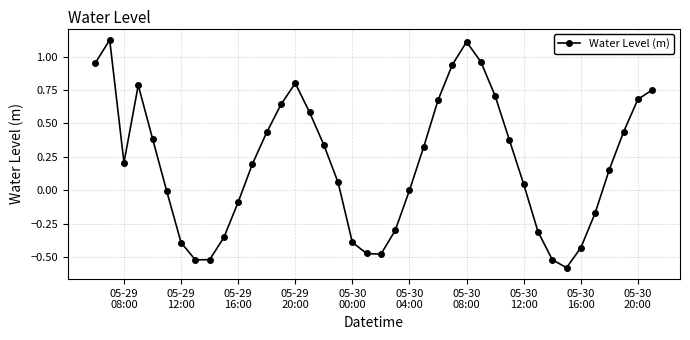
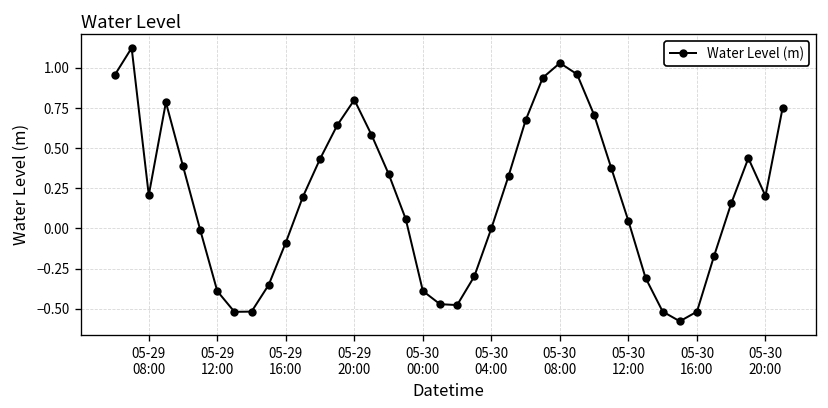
05-30 08:00: 1.11 -> 1.03
05-30 16:00: -0.43 -> -0.52
05-30 20:00: 0.68 -> 0.20
